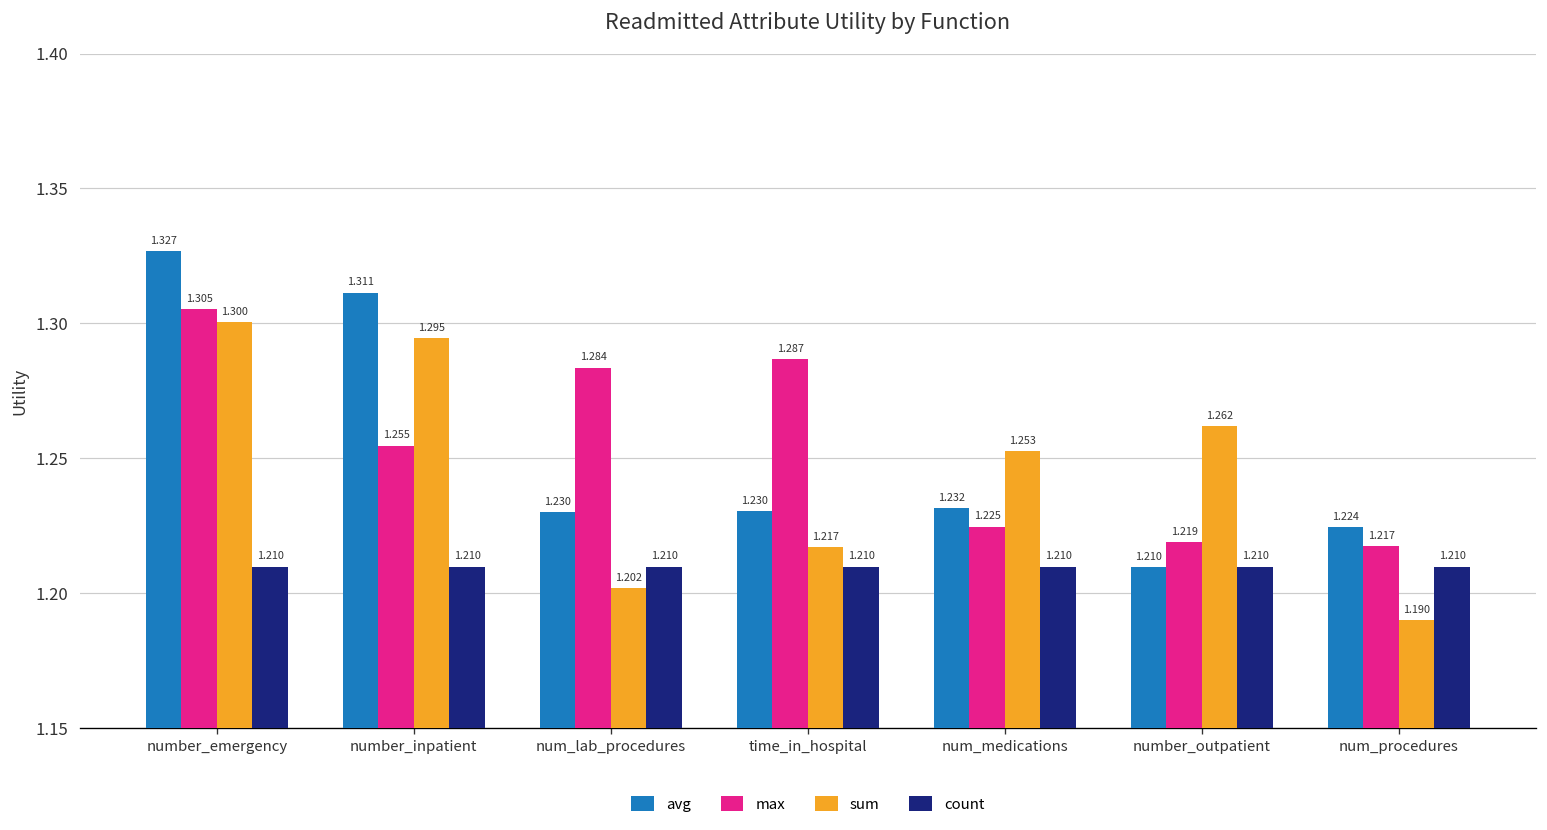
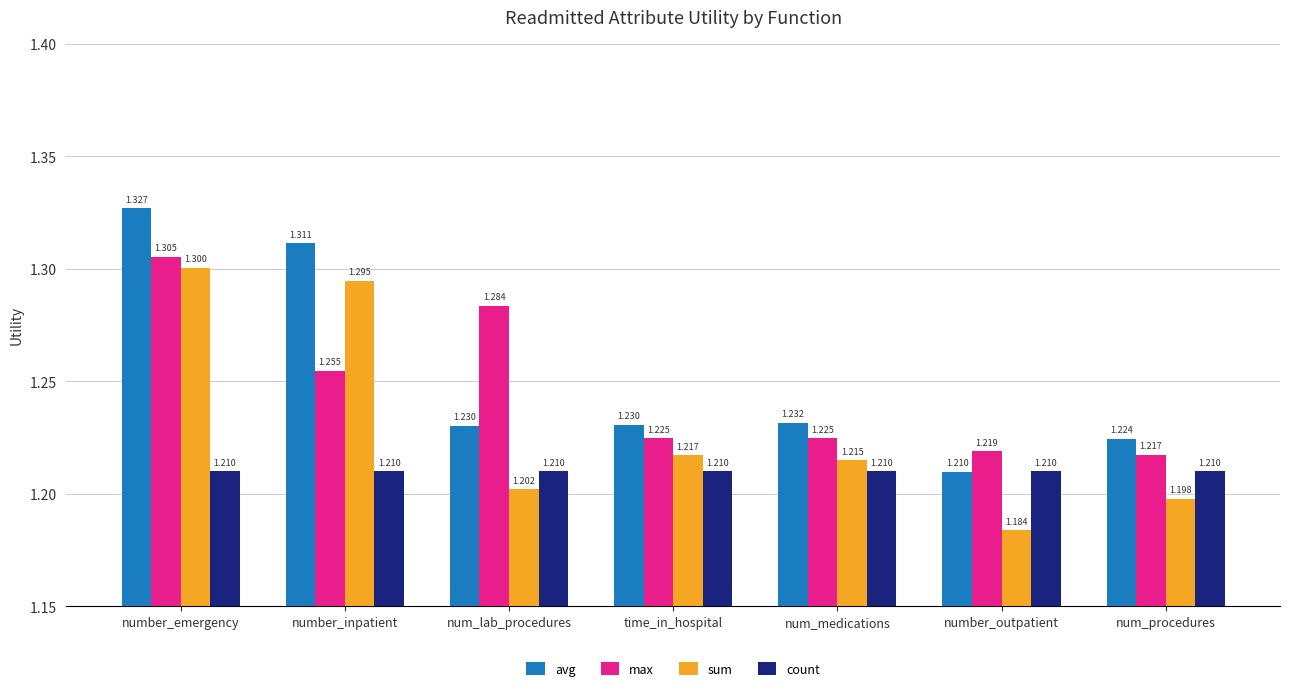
max, time_in_hospital: 1.287 -> 1.225
sum, num_medications: 1.253 -> 1.215
sum, number_outpatient: 1.262 -> 1.184
sum, num_procedures: 1.190 -> 1.198
